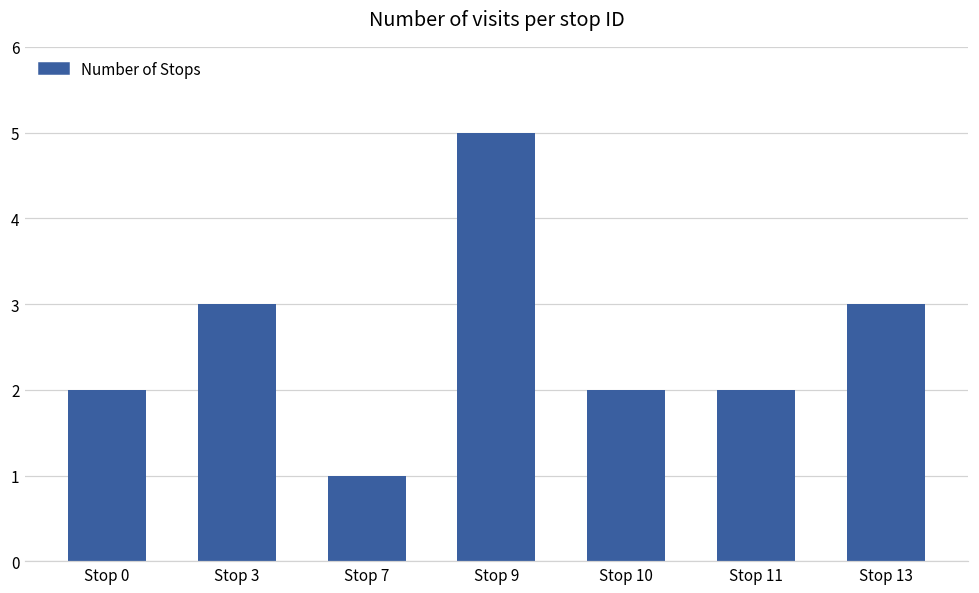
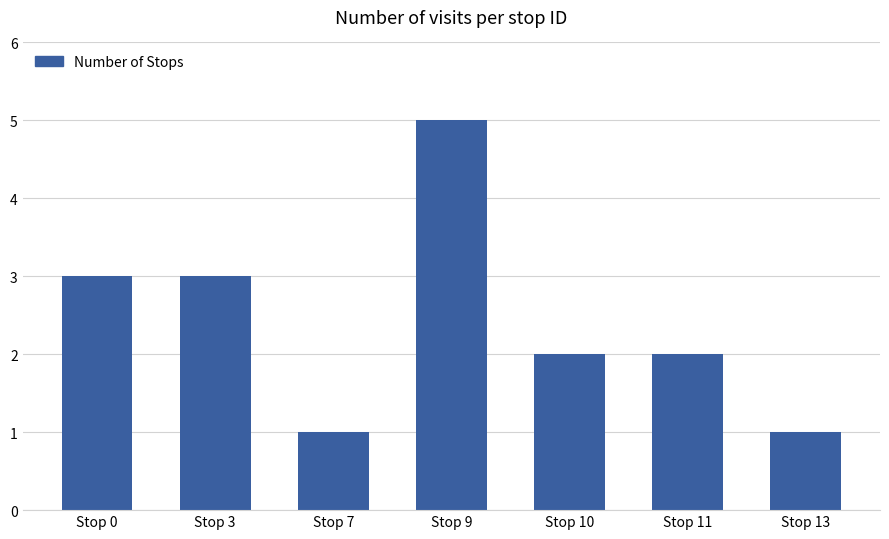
Stop 0: 2 -> 3
Stop 13: 3 -> 1
